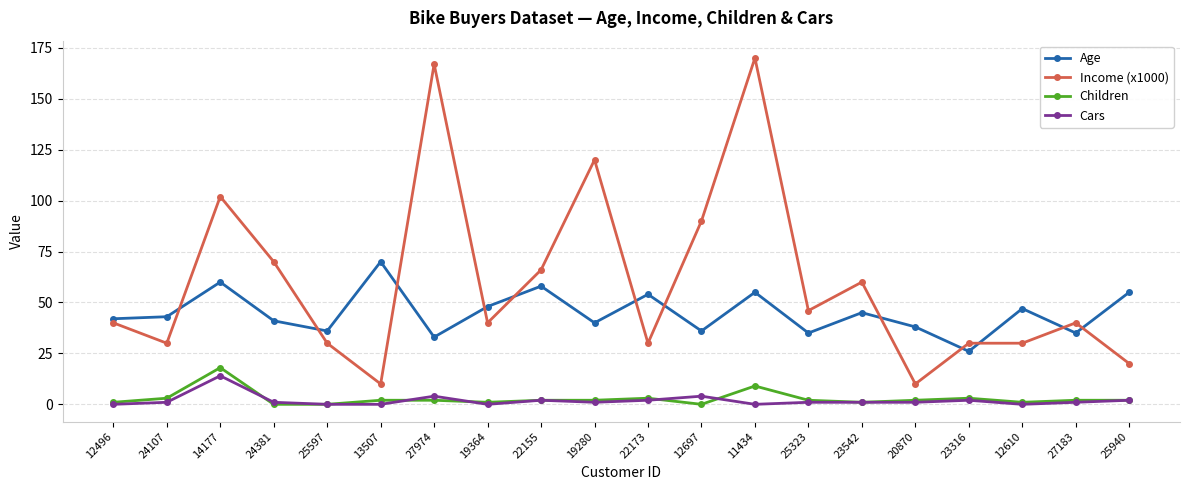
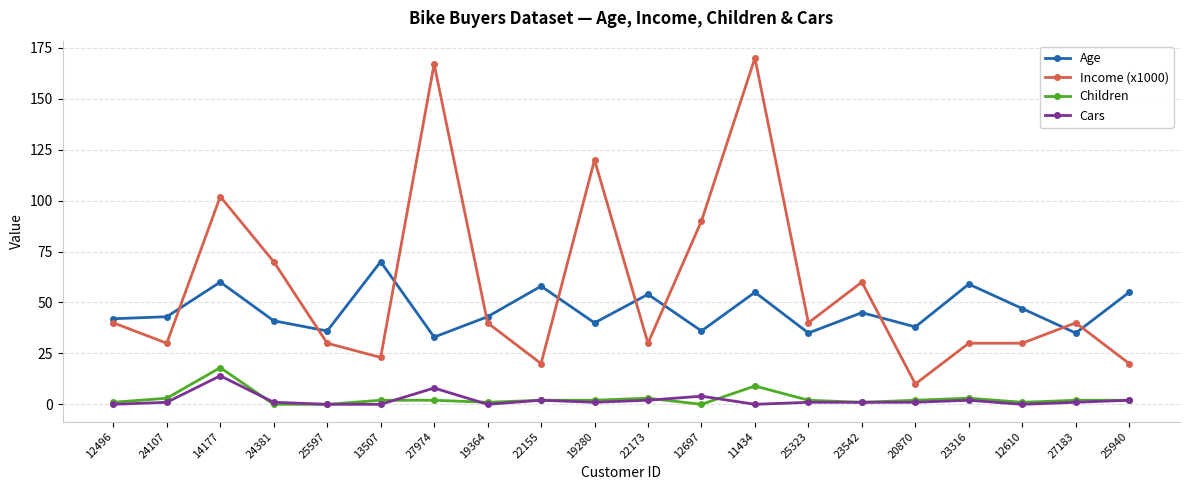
Income (x1000), 13507: 10 -> 23
Cars, 27974: 4 -> 8
Age, 19364: 48 -> 43
Income (x1000), 22155: 66 -> 20
Income (x1000), 25323: 46 -> 40
Age, 23316: 26 -> 59
